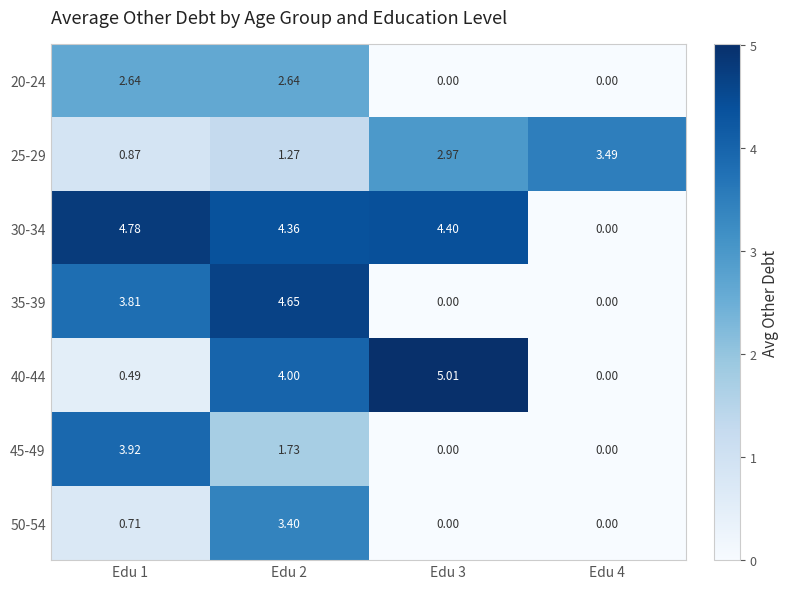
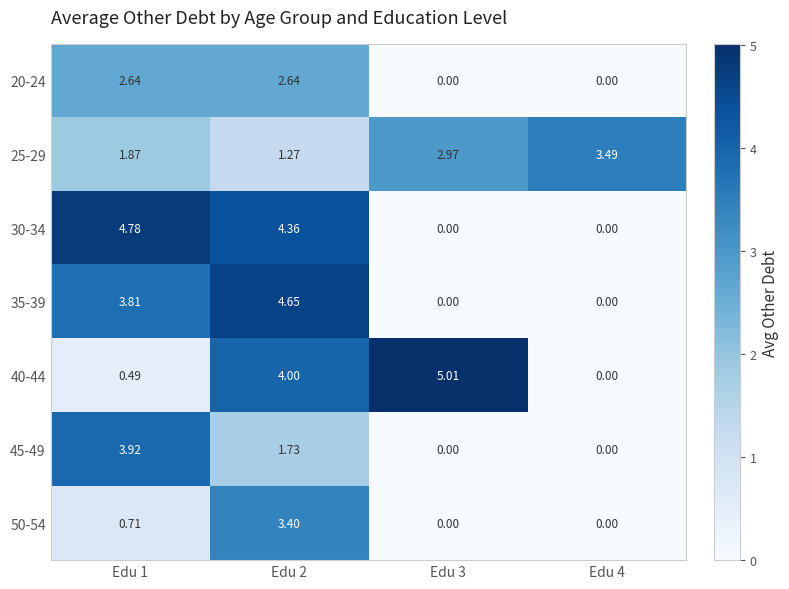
25-29, Edu 1: 0.87 -> 1.87
30-34, Edu 3: 4.40 -> 0.00
